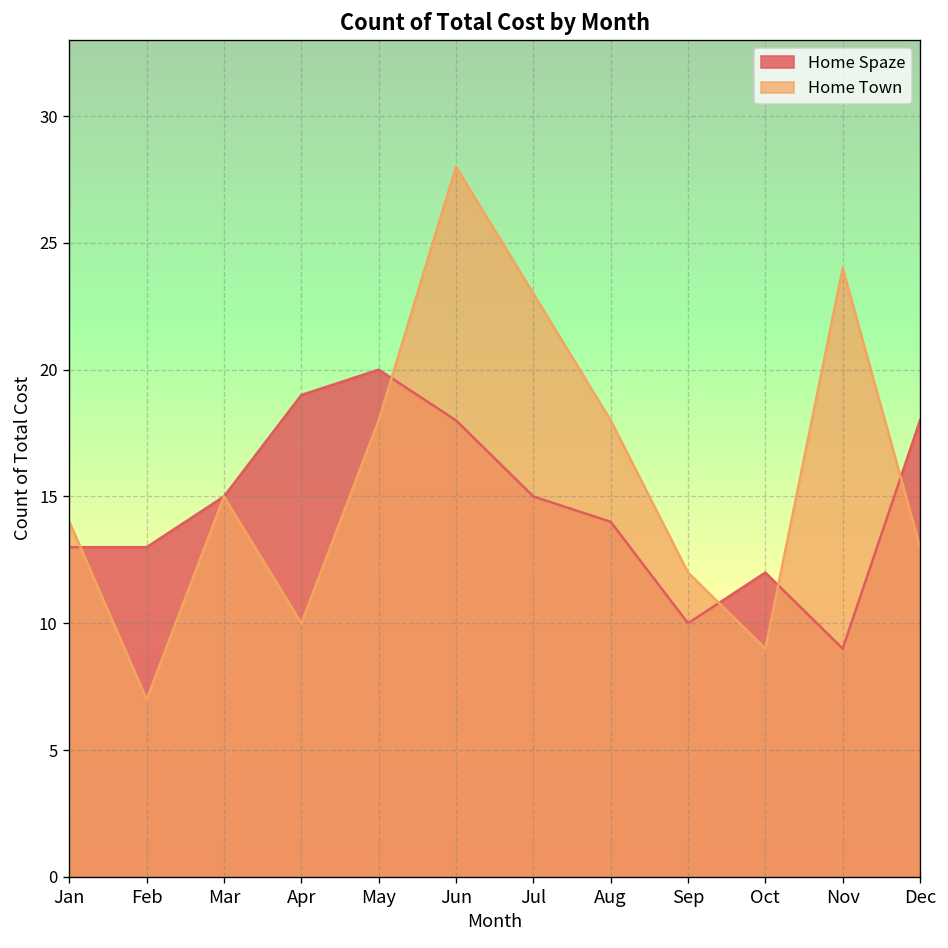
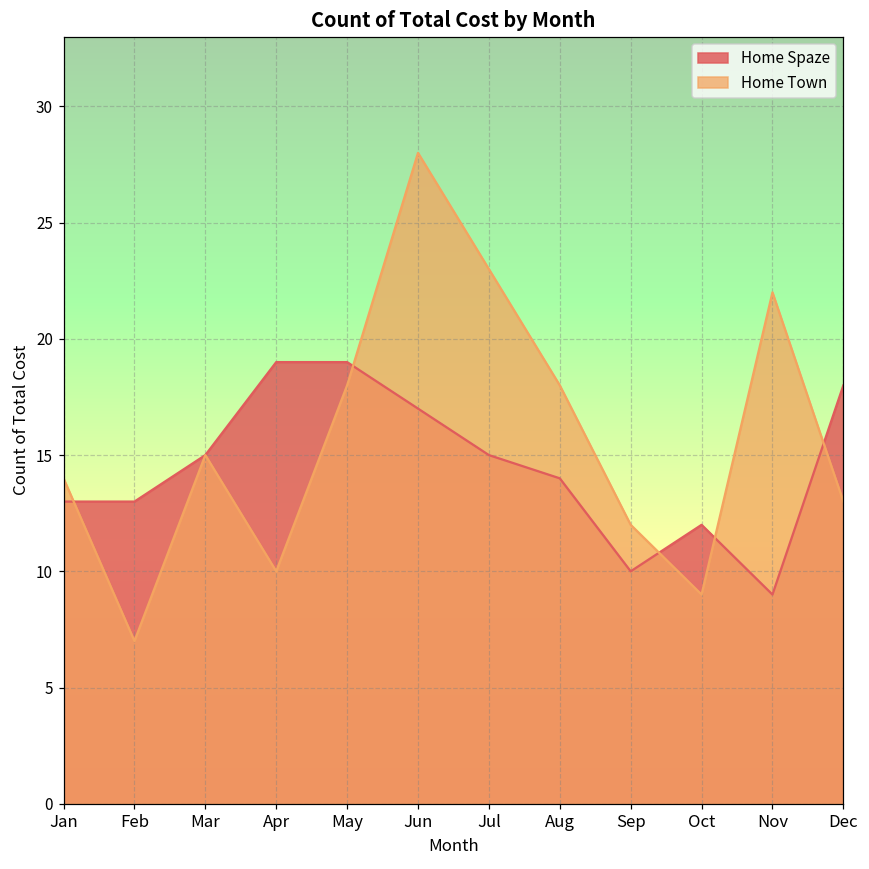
Home Spaze, May: 20 -> 19
Home Spaze, Jun: 18 -> 17
Home Town, Nov: 24 -> 22
